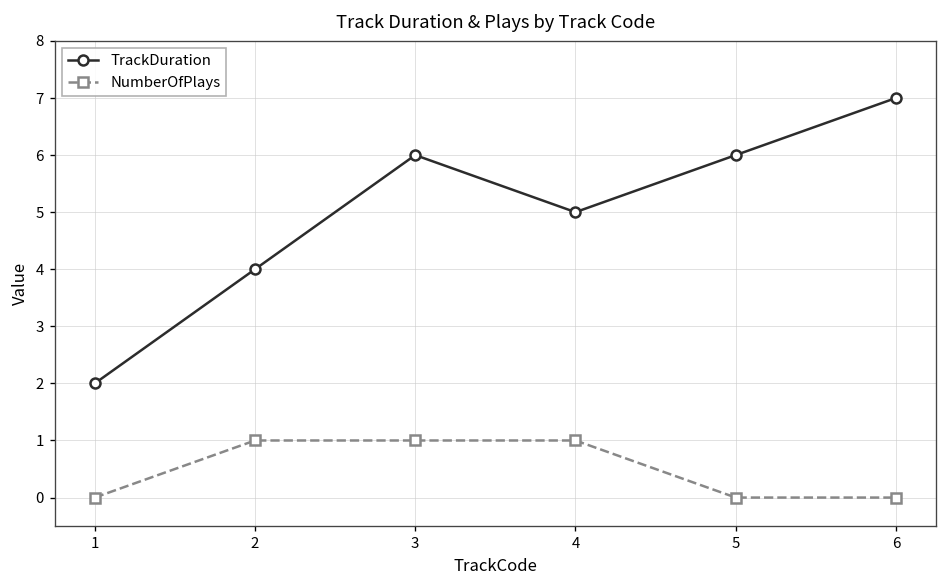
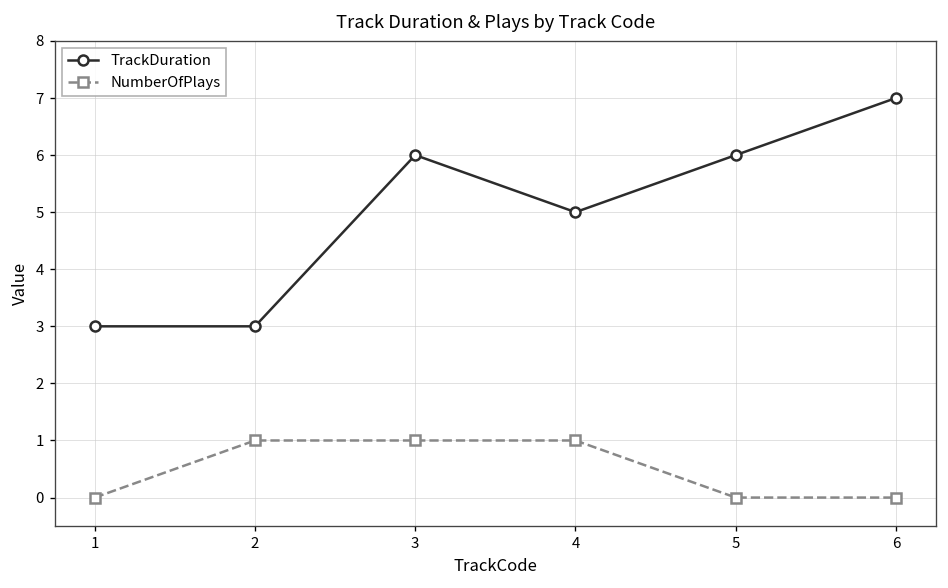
TrackDuration, 1: 2 -> 3
TrackDuration, 2: 4 -> 3
